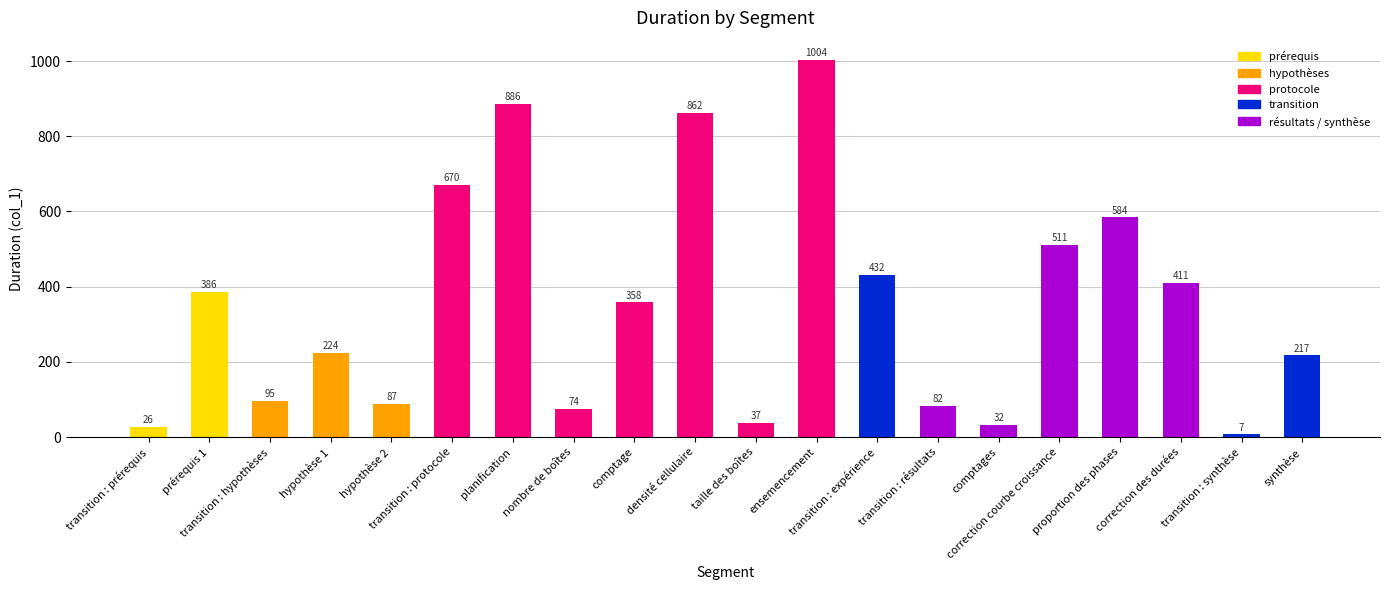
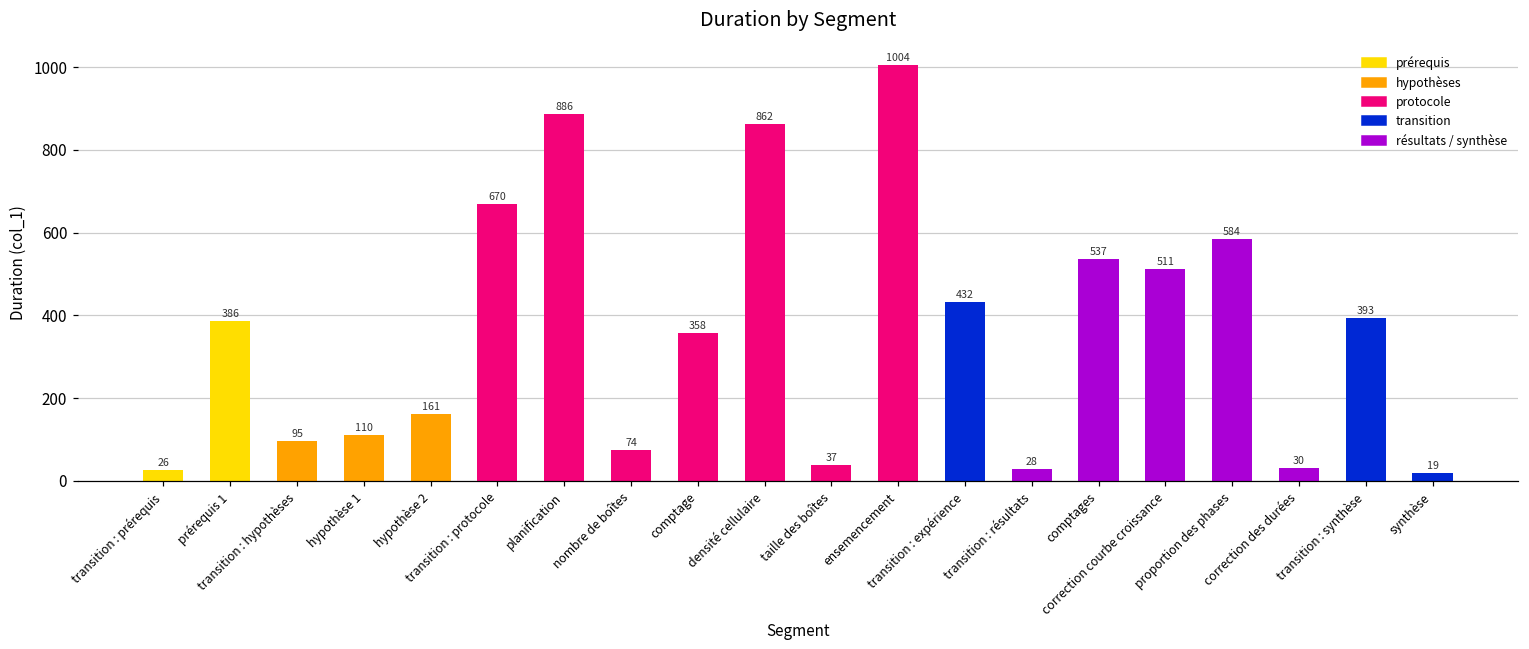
hypothèse 1: 224 -> 110
hypothèse 2: 87 -> 161
transition : résultats: 82 -> 28
comptages: 32 -> 537
correction des durées: 411 -> 30
transition : synthèse: 7 -> 393
synthèse: 217 -> 19
